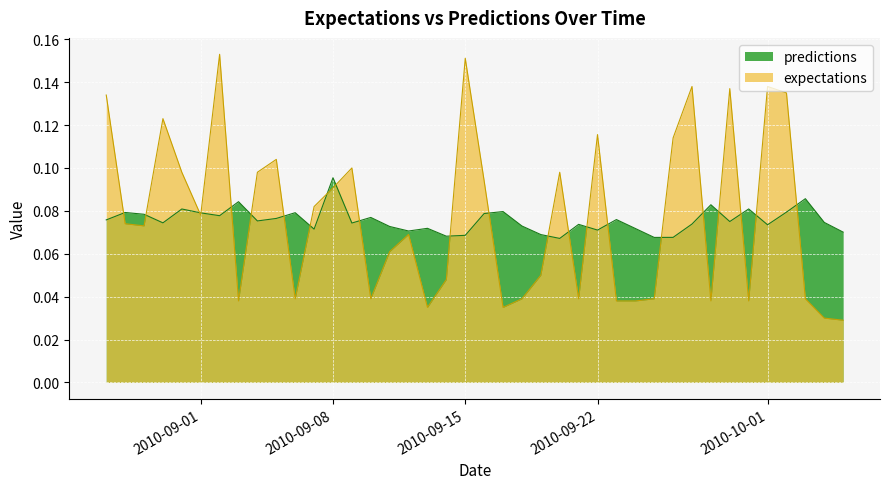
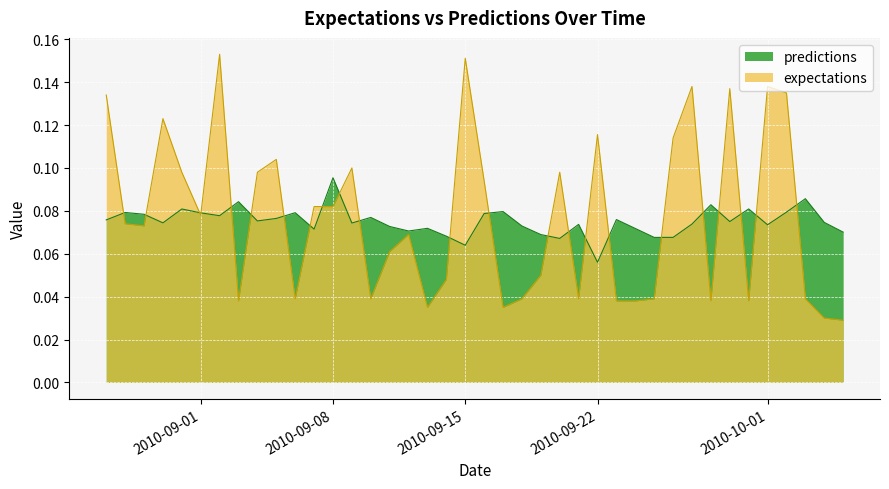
expectations, 2010-09-08: 0.091 -> 0.082
predictions, 2010-09-15: 0.069 -> 0.064
predictions, 2010-09-22: 0.071 -> 0.056
